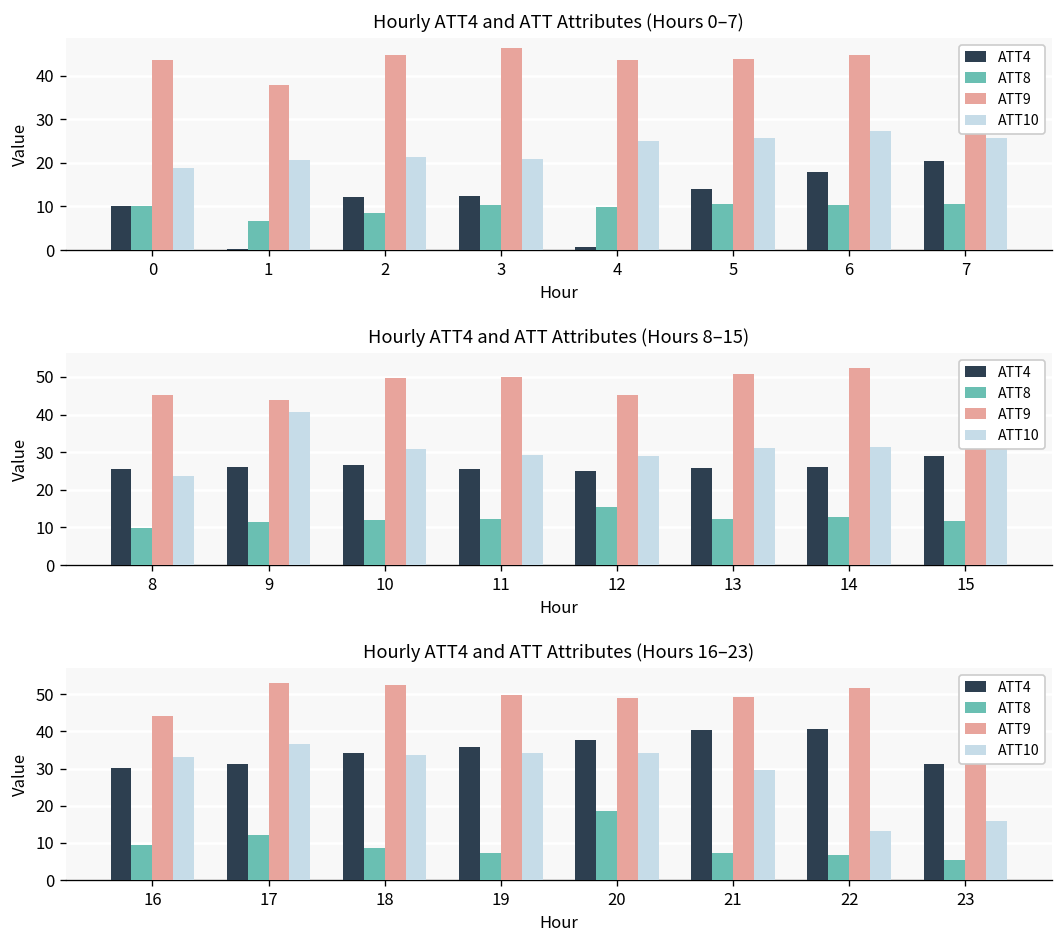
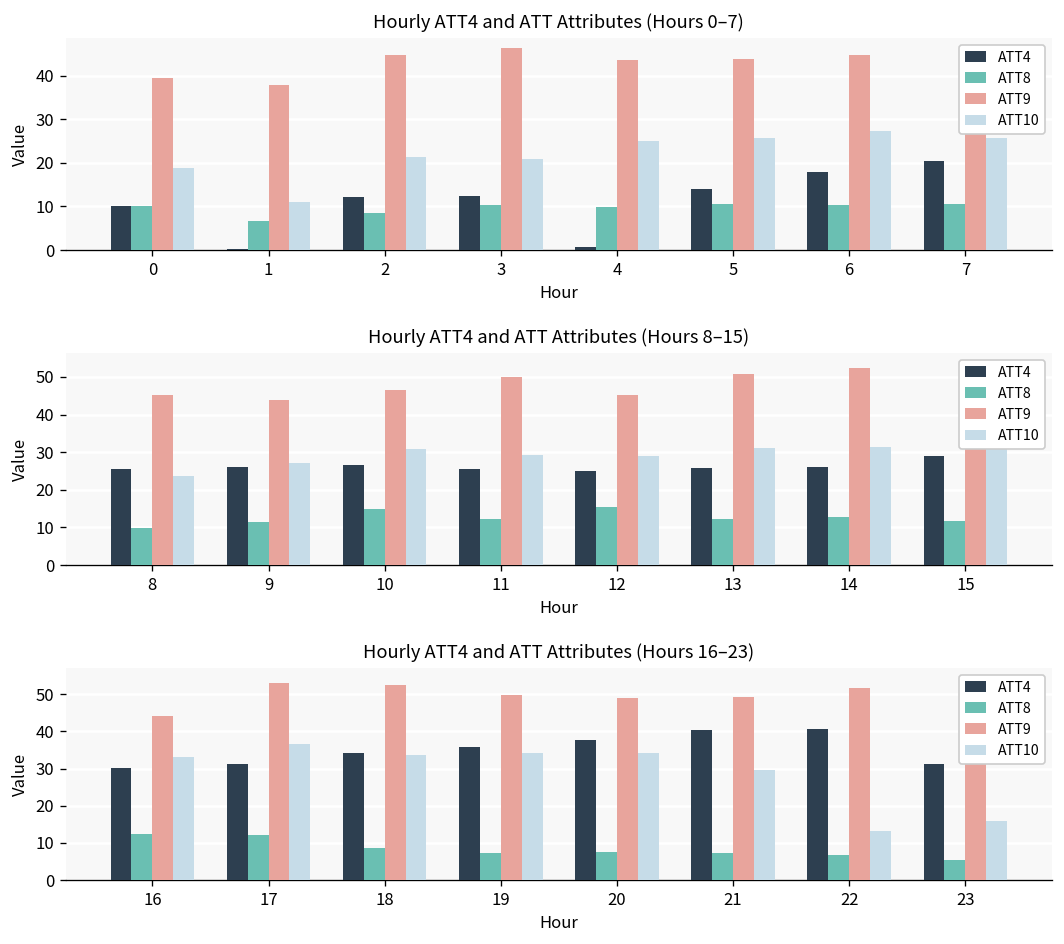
Hourly ATT4 and ATT Attributes (Hours 0–7), ATT9, 0: 44 -> 40
Hourly ATT4 and ATT Attributes (Hours 0–7), ATT10, 1: 21 -> 11
Hourly ATT4 and ATT Attributes (Hours 8–15), ATT10, 9: 41 -> 27
Hourly ATT4 and ATT Attributes (Hours 8–15), ATT8, 10: 12 -> 15
Hourly ATT4 and ATT Attributes (Hours 8–15), ATT9, 10: 50 -> 47
Hourly ATT4 and ATT Attributes (Hours 16–23), ATT8, 16: 10 -> 12
Hourly ATT4 and ATT Attributes (Hours 16–23), ATT8, 20: 18 -> 8
